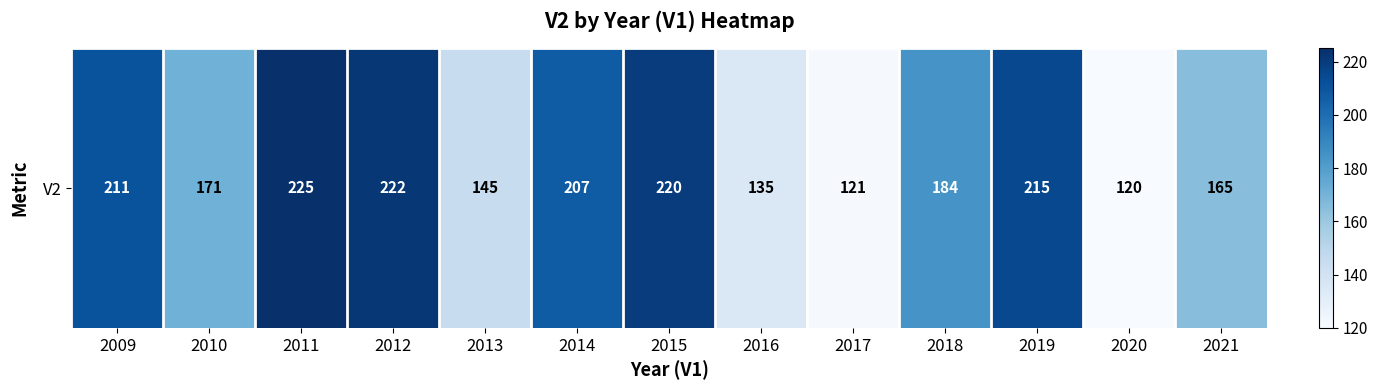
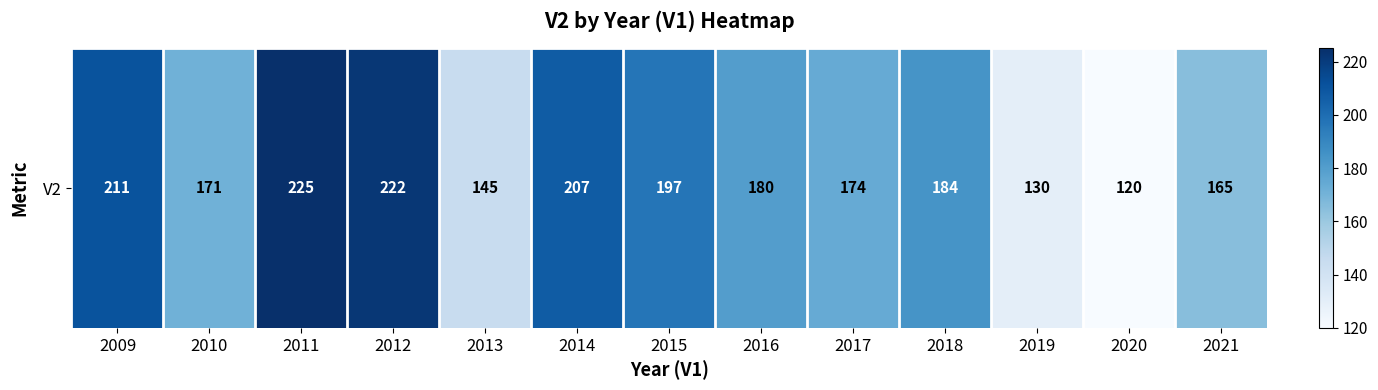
V2, 2015: 220 -> 197
V2, 2016: 135 -> 180
V2, 2017: 121 -> 174
V2, 2019: 215 -> 130
